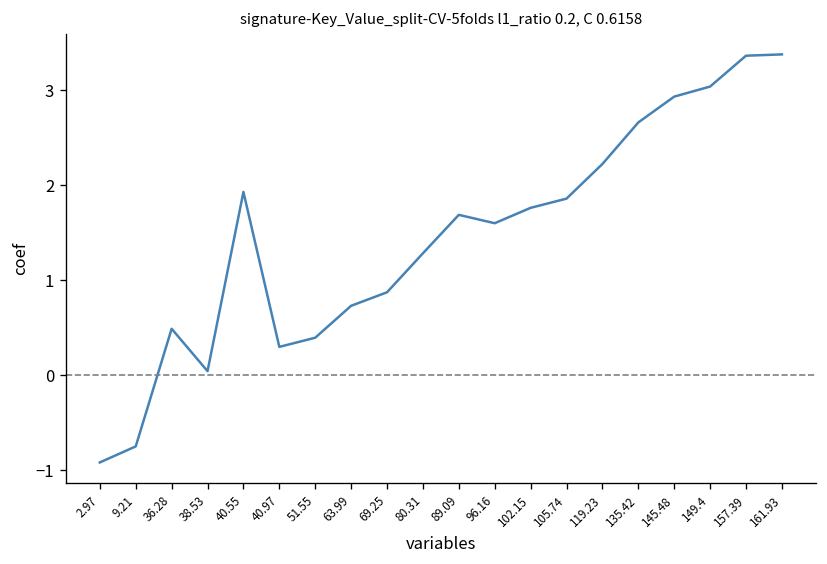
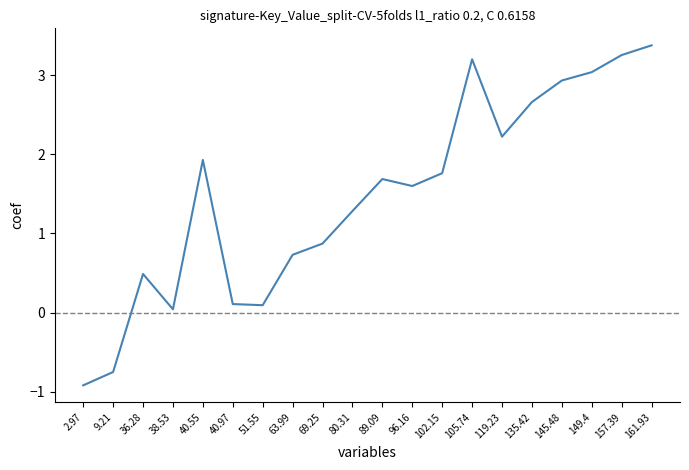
40.97: 0.3 -> 0.1
51.55: 0.4 -> 0.1
105.74: 1.9 -> 3.2
157.39: 3.4 -> 3.3
